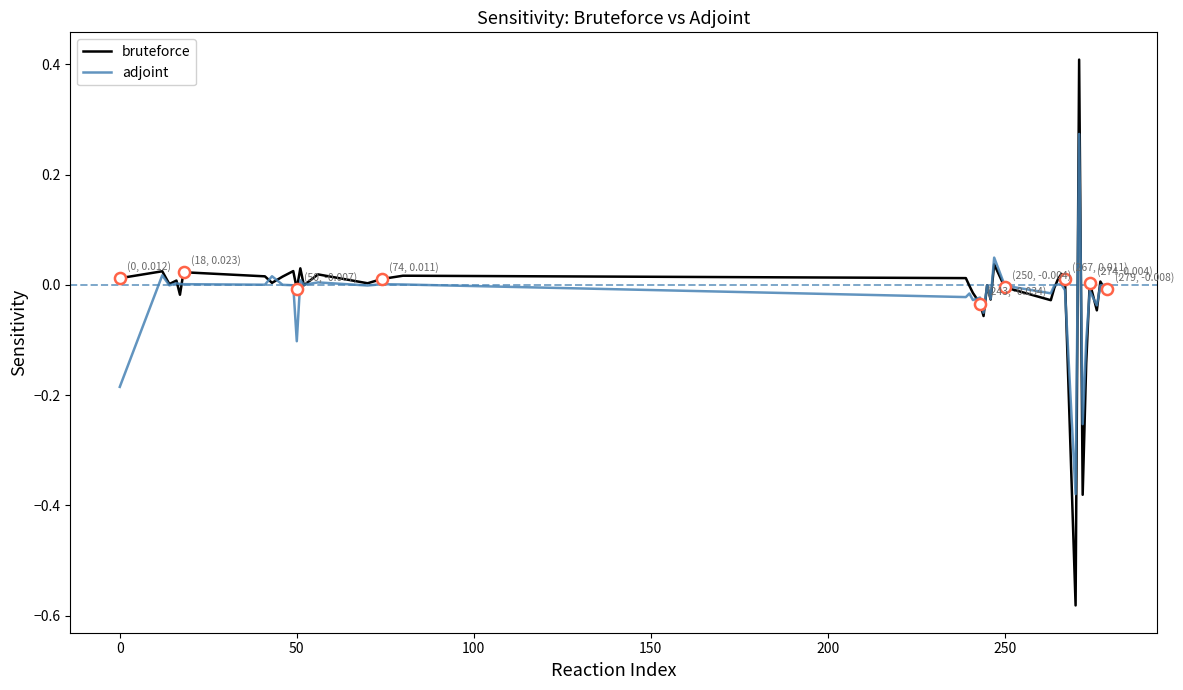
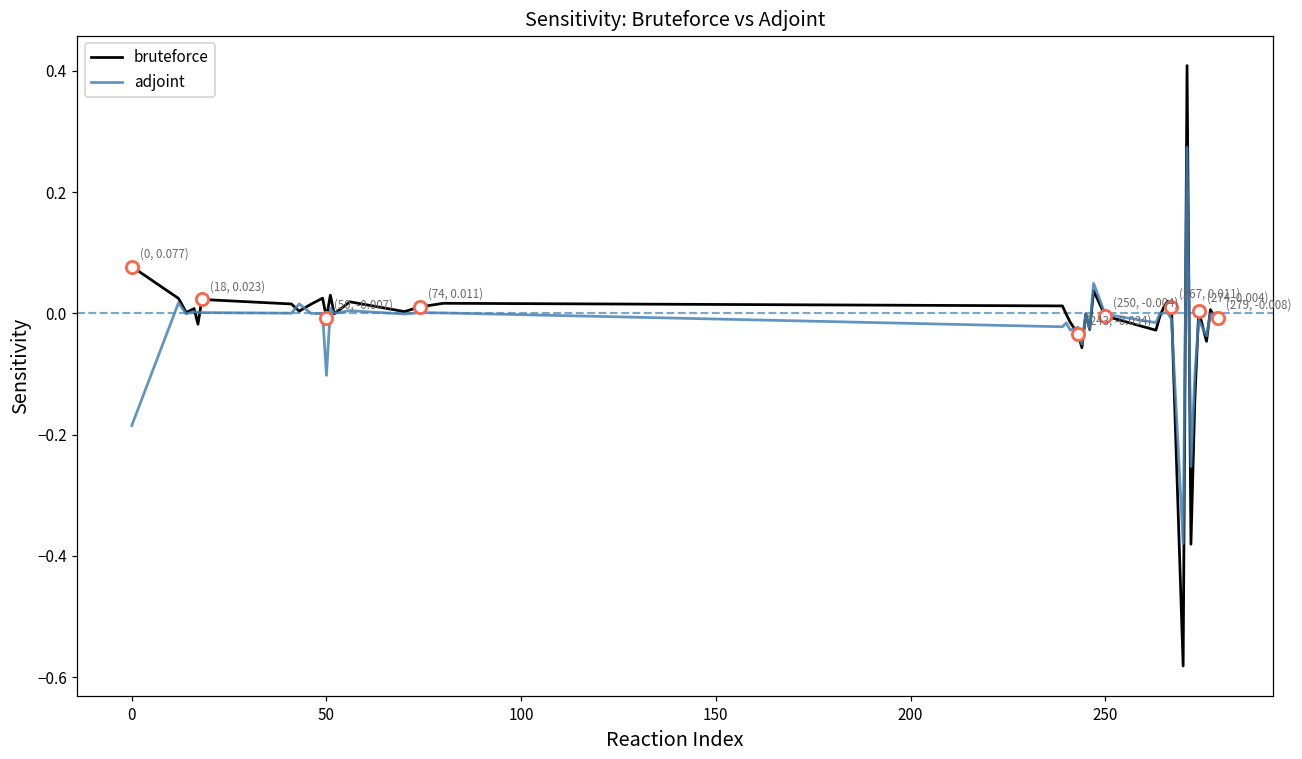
bruteforce, 0: 0.012 -> 0.077
